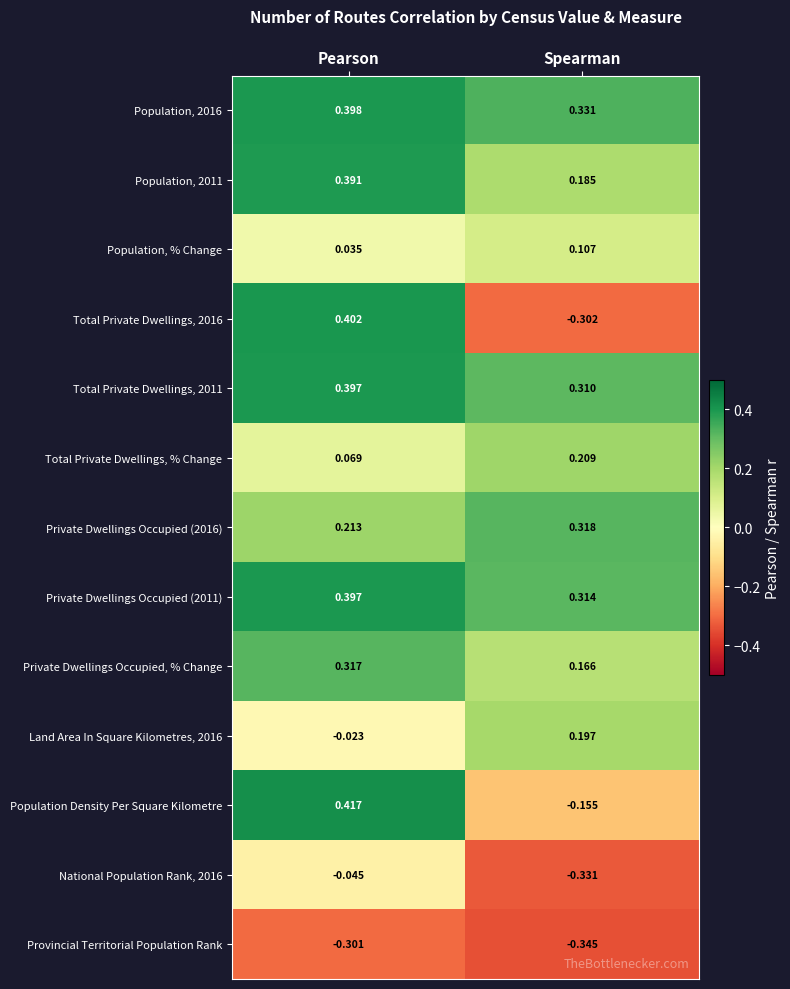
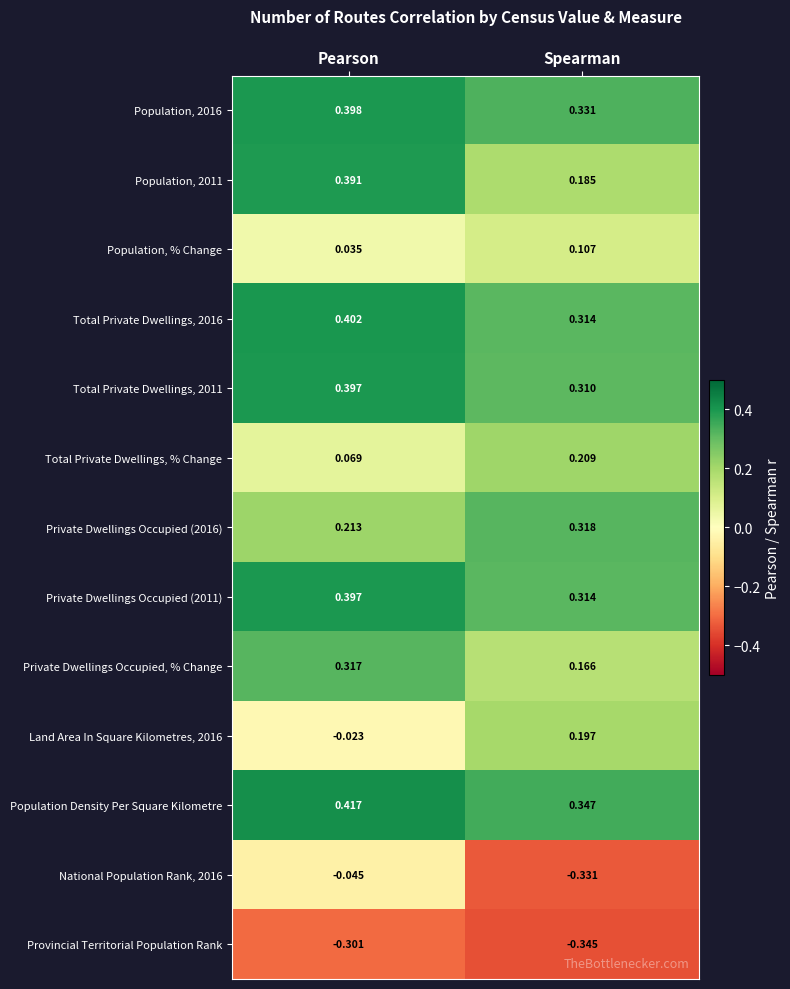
Total Private Dwellings, 2016, Spearman: -0.302 -> 0.314
Population Density Per Square Kilometre, Spearman: -0.155 -> 0.347
